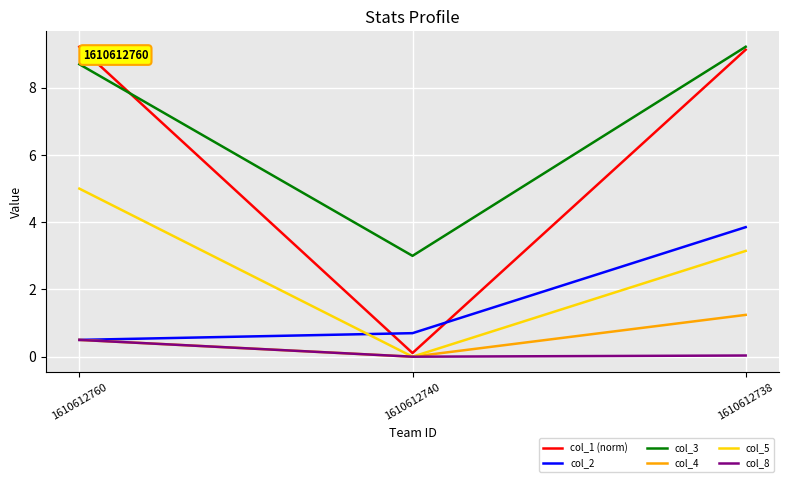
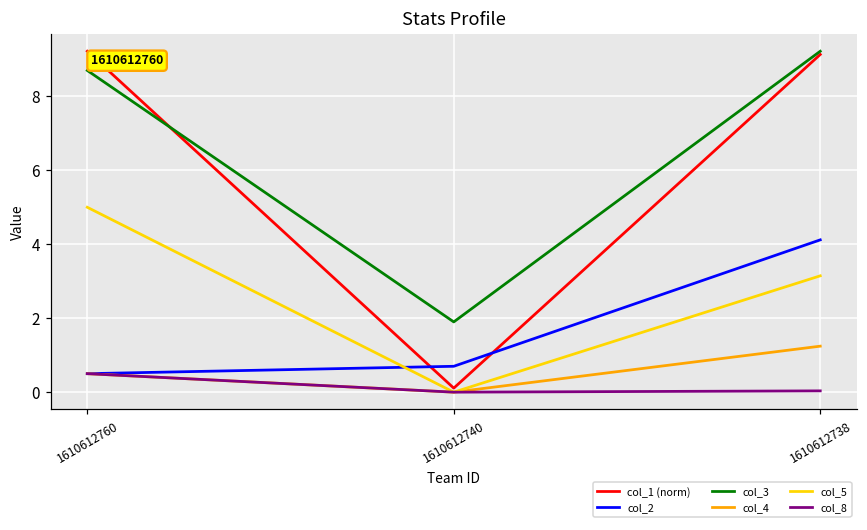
col_3, 1610612740: 3.0 -> 1.9
col_2, 1610612738: 3.9 -> 4.1
